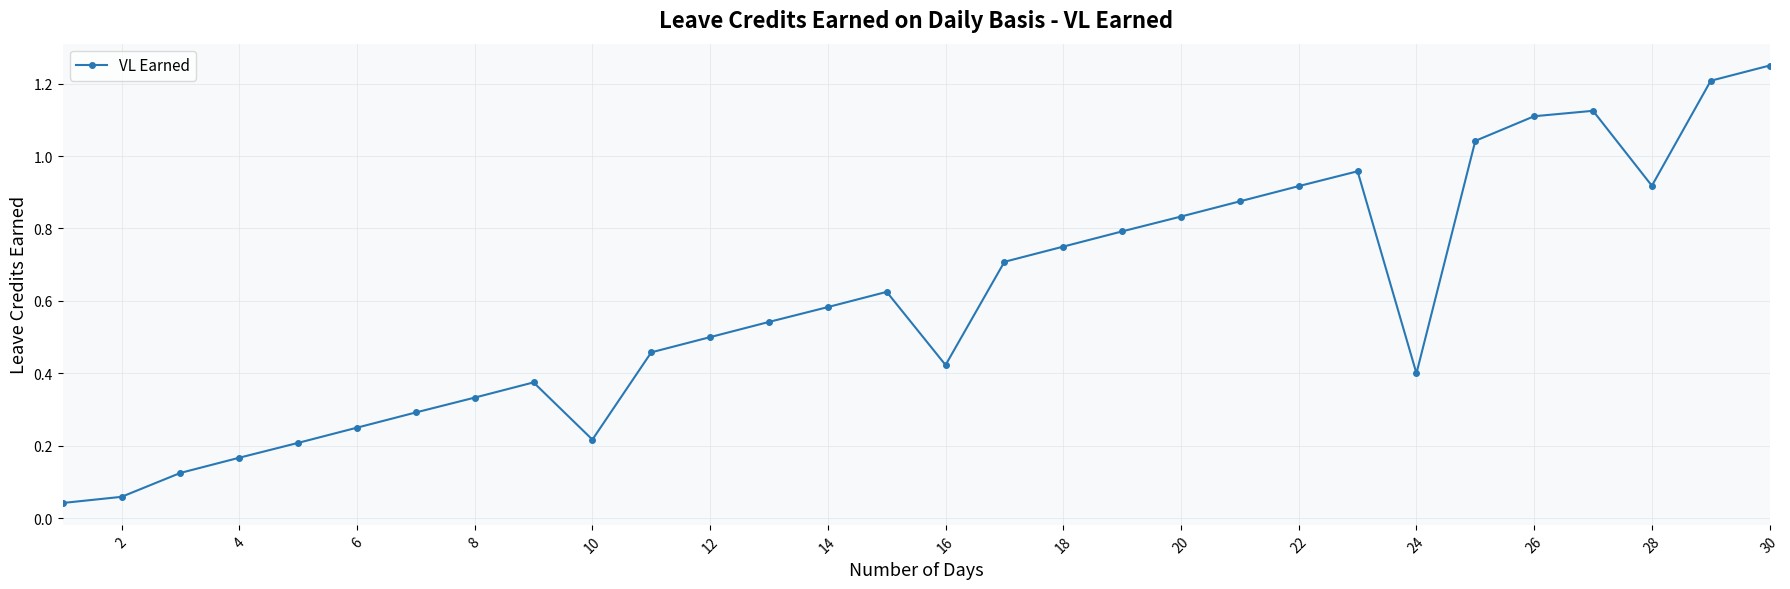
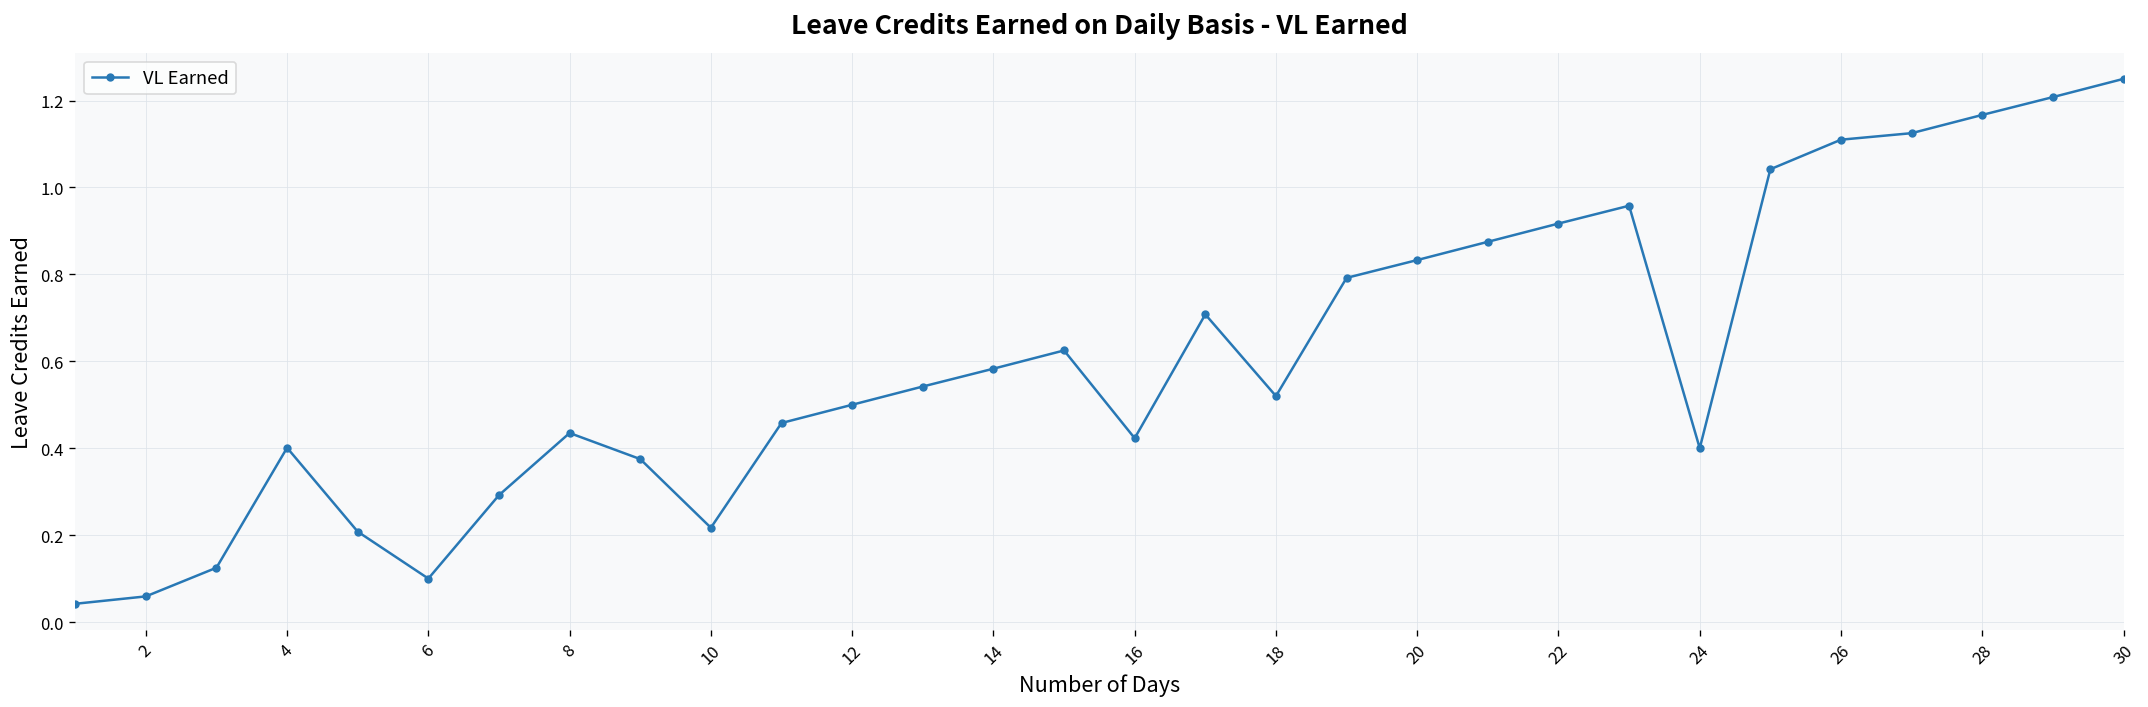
4: 0.17 -> 0.40
6: 0.25 -> 0.10
8: 0.33 -> 0.44
18: 0.75 -> 0.52
28: 0.92 -> 1.17
